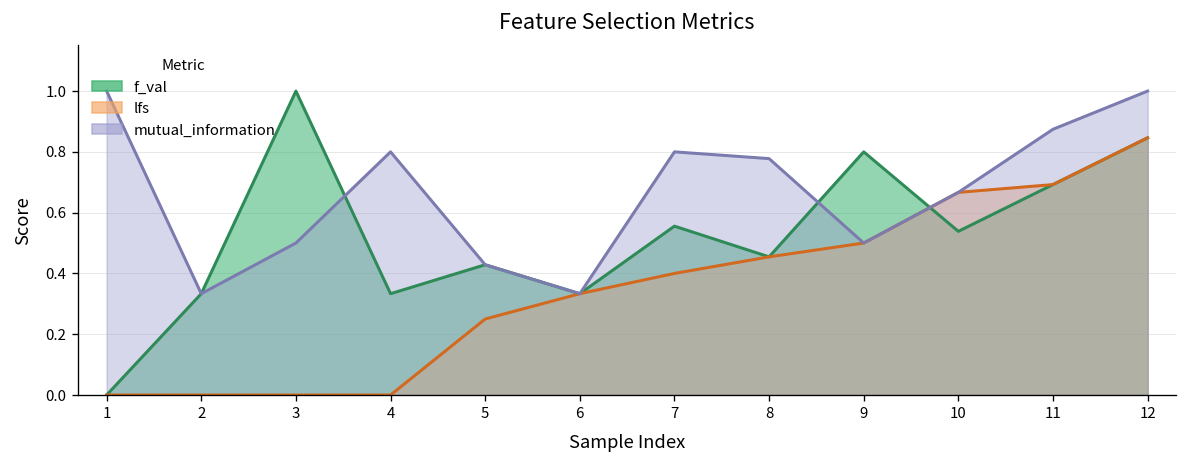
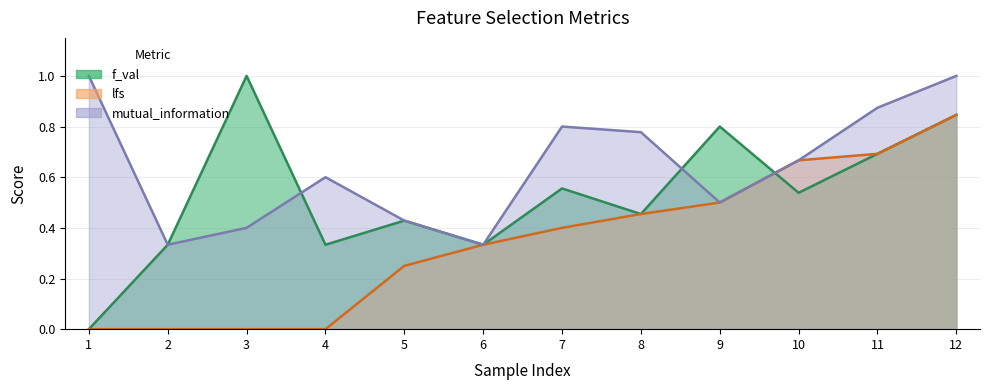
mutual_information, 3: 0.5 -> 0.4
mutual_information, 4: 0.8 -> 0.6
